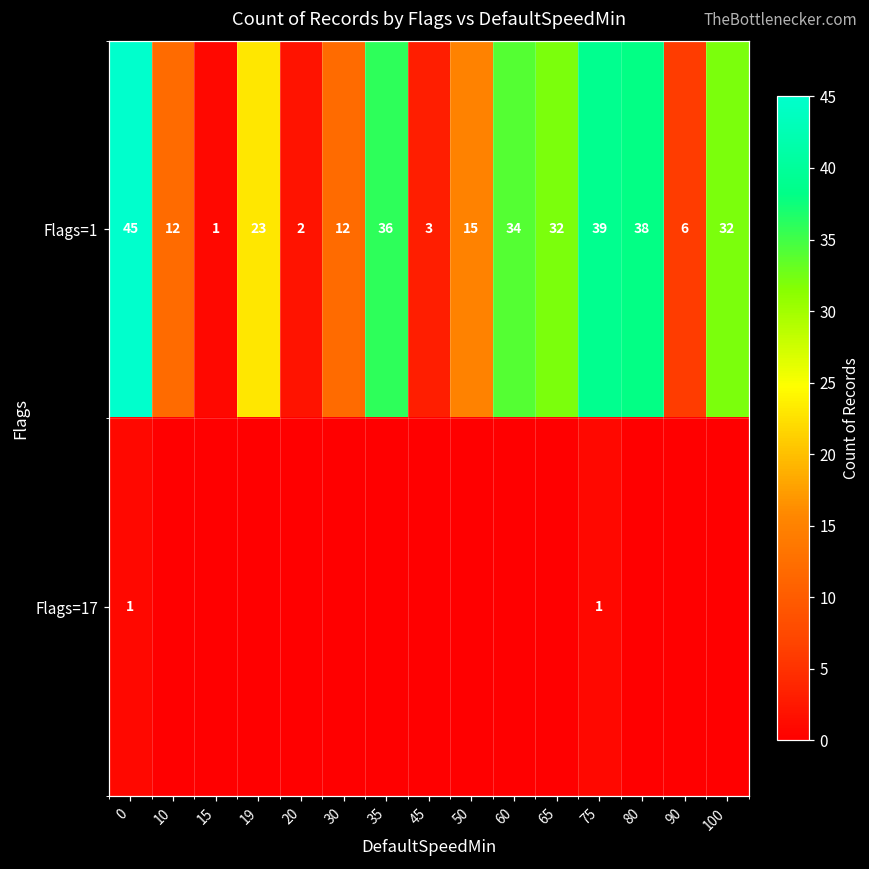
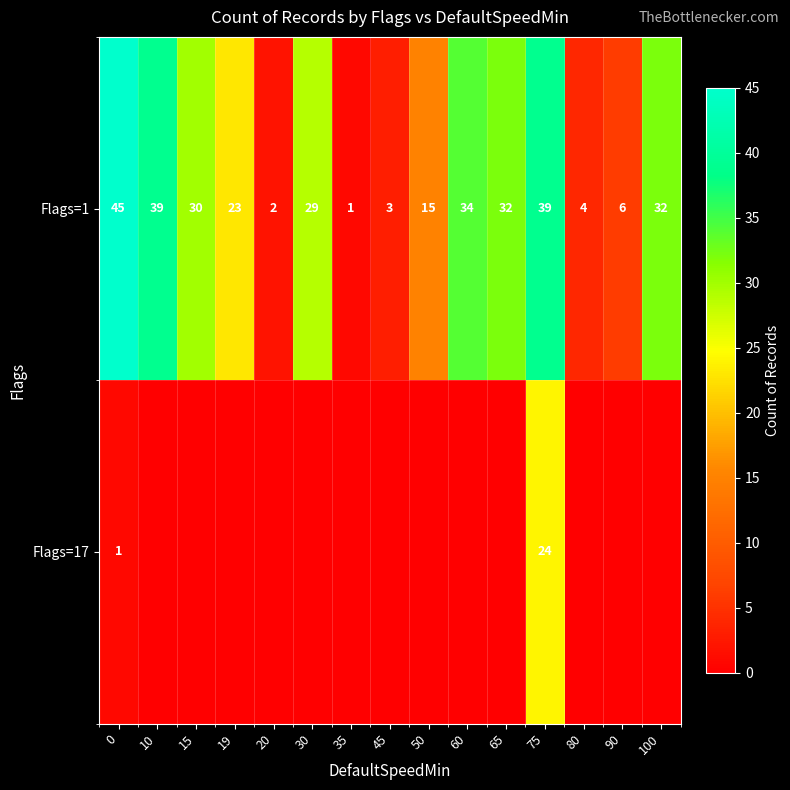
Flags=1, 10: 12 -> 39
Flags=1, 15: 1 -> 30
Flags=1, 30: 12 -> 29
Flags=1, 35: 36 -> 1
Flags=1, 80: 38 -> 4
Flags=17, 75: 1 -> 24
